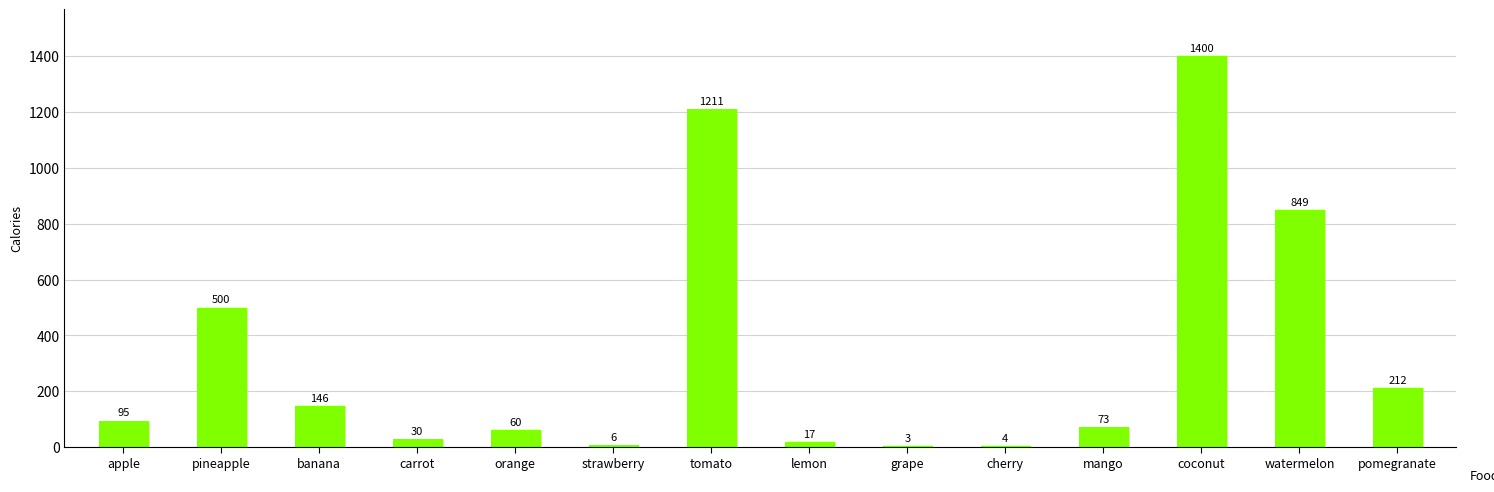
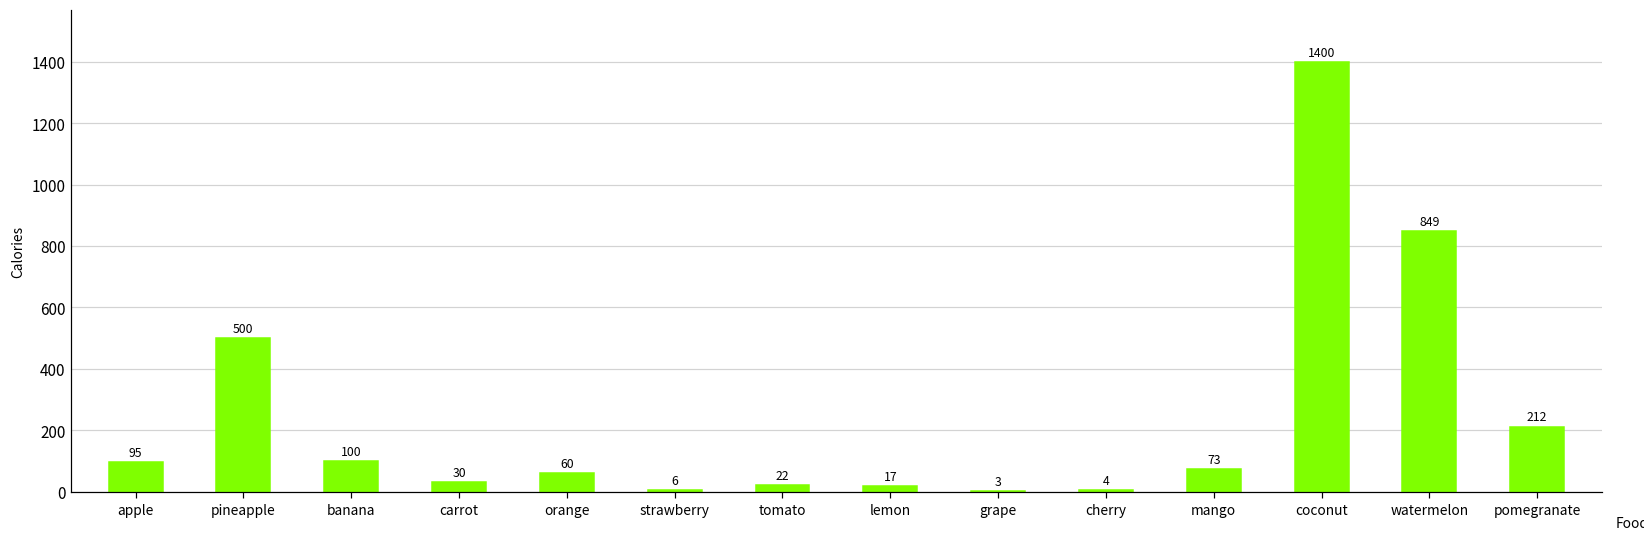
banana: 146 -> 100
tomato: 1211 -> 22
